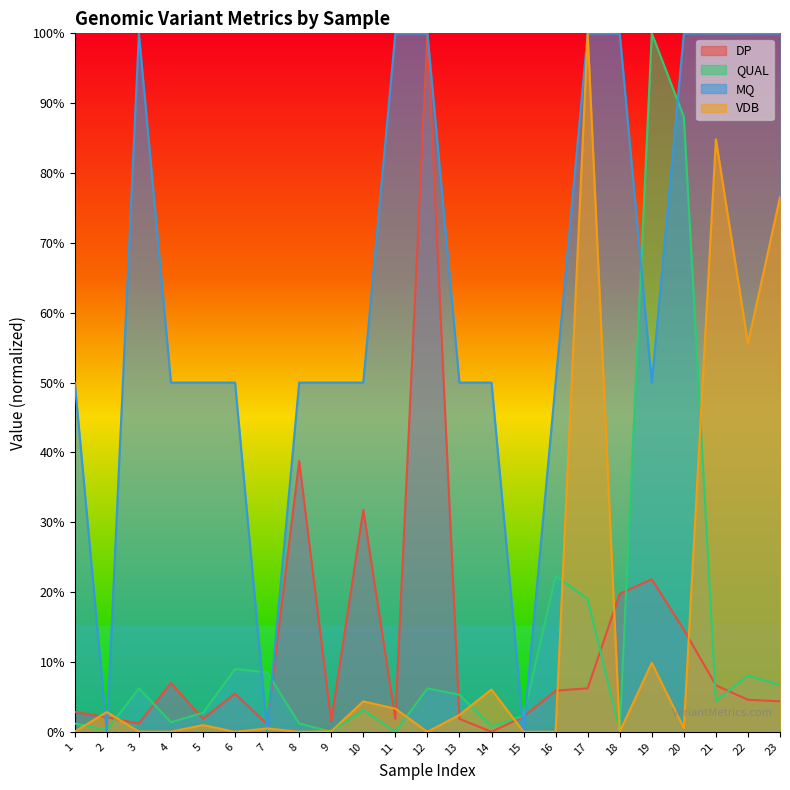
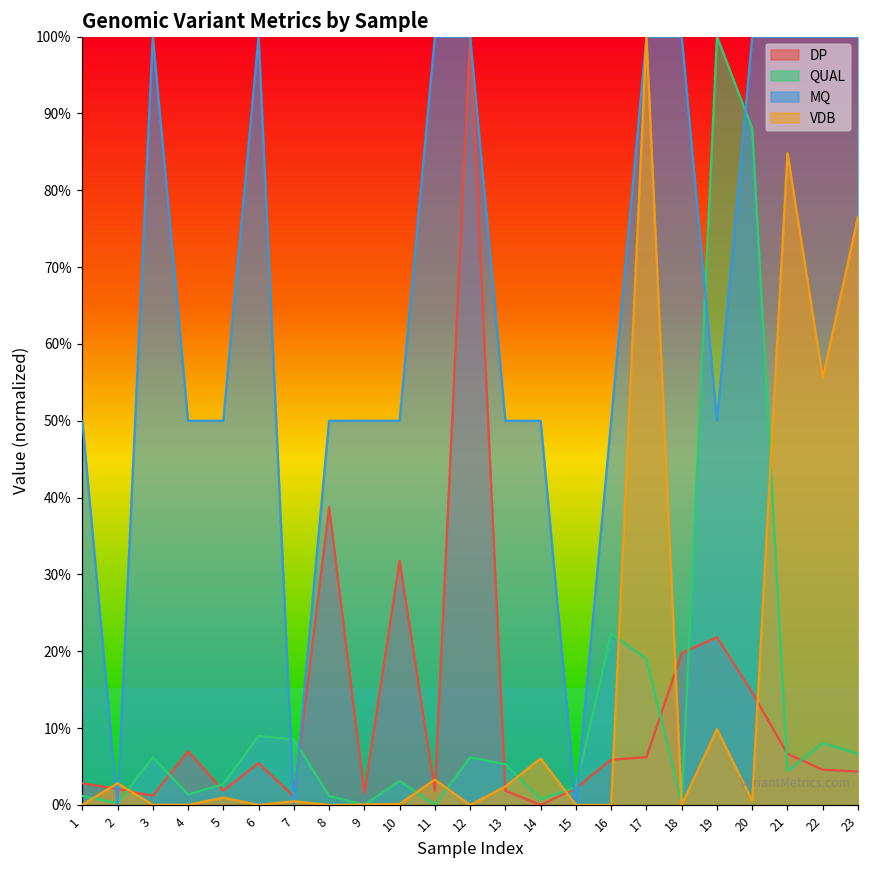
MQ, 6: 50% -> 100%
VDB, 10: 4% -> 0%
